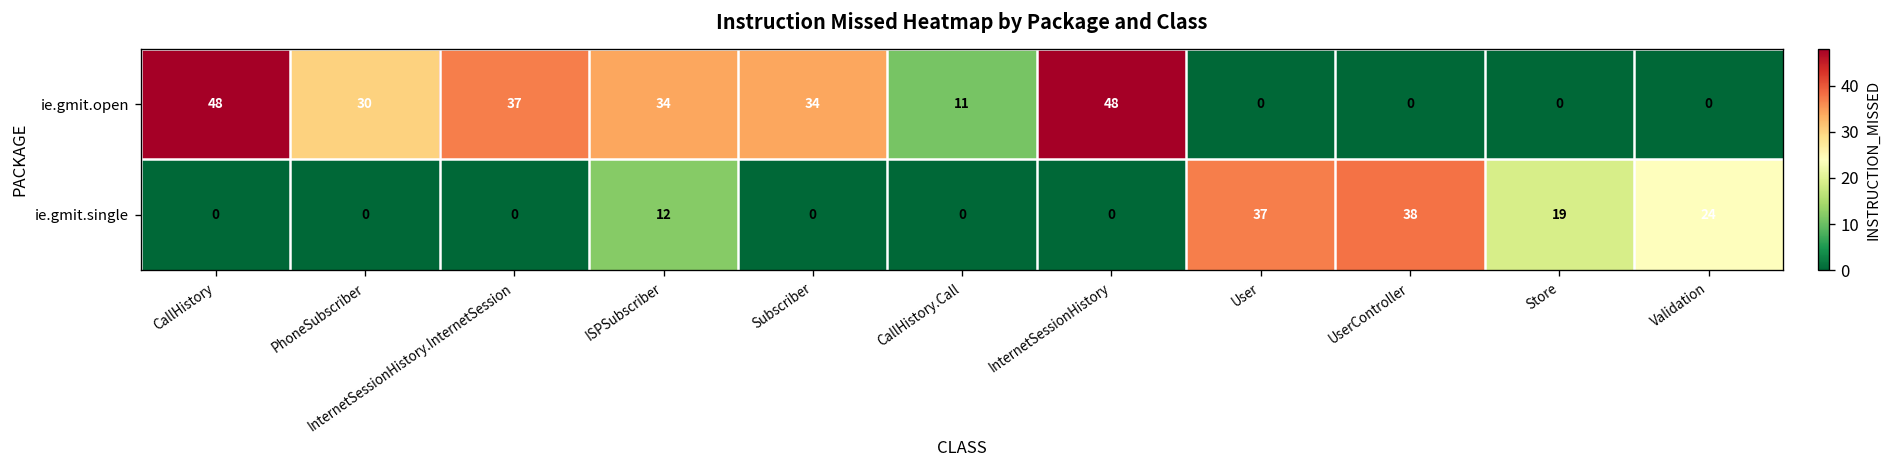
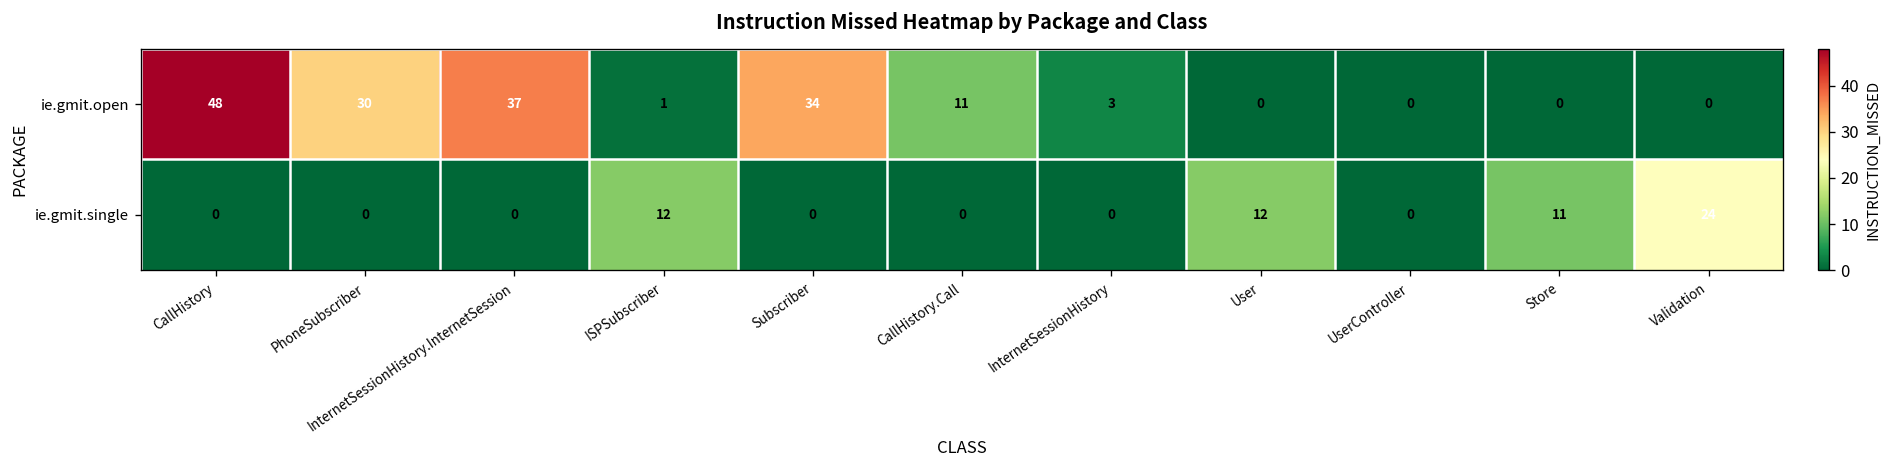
ie.gmit.open, ISPSubscriber: 34 -> 1
ie.gmit.open, InternetSessionHistory: 48 -> 3
ie.gmit.single, User: 37 -> 12
ie.gmit.single, UserController: 38 -> 0
ie.gmit.single, Store: 19 -> 11
